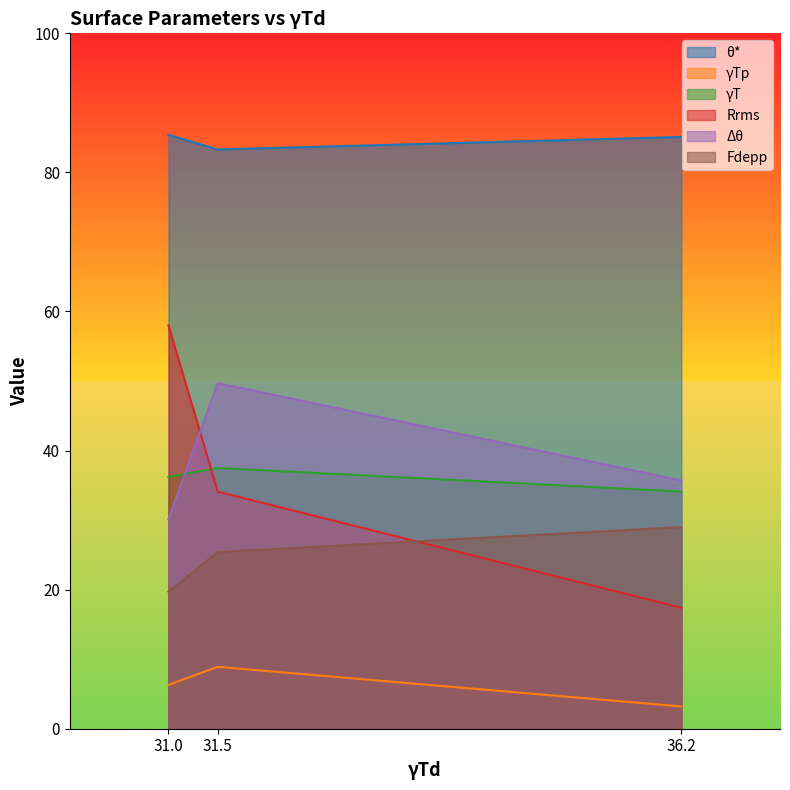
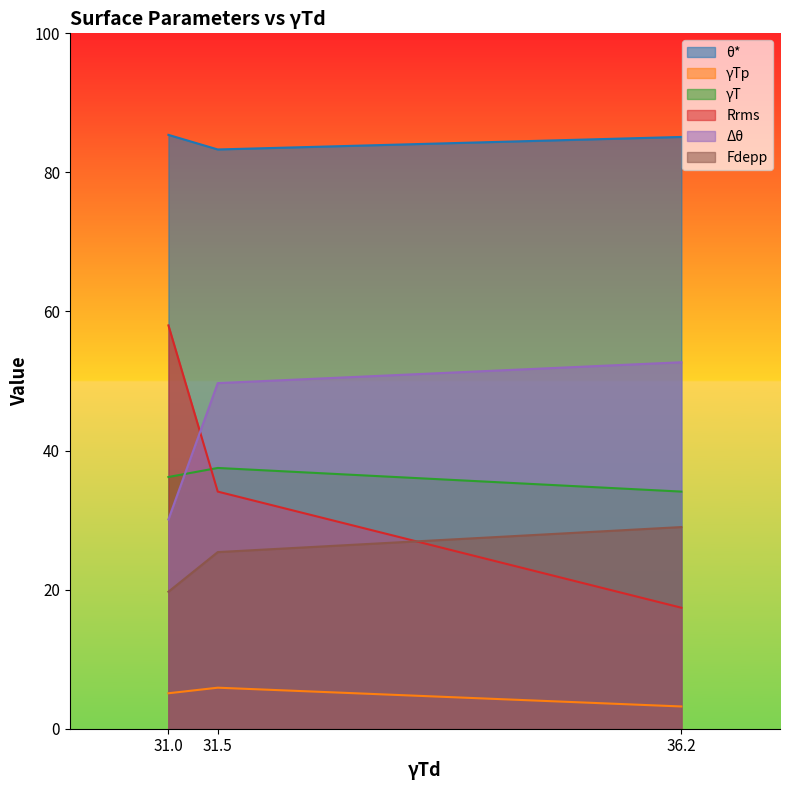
γΤp, 31.0: 6 -> 5
γΤp, 31.5: 9 -> 6
Δθ, 36.2: 36 -> 53
